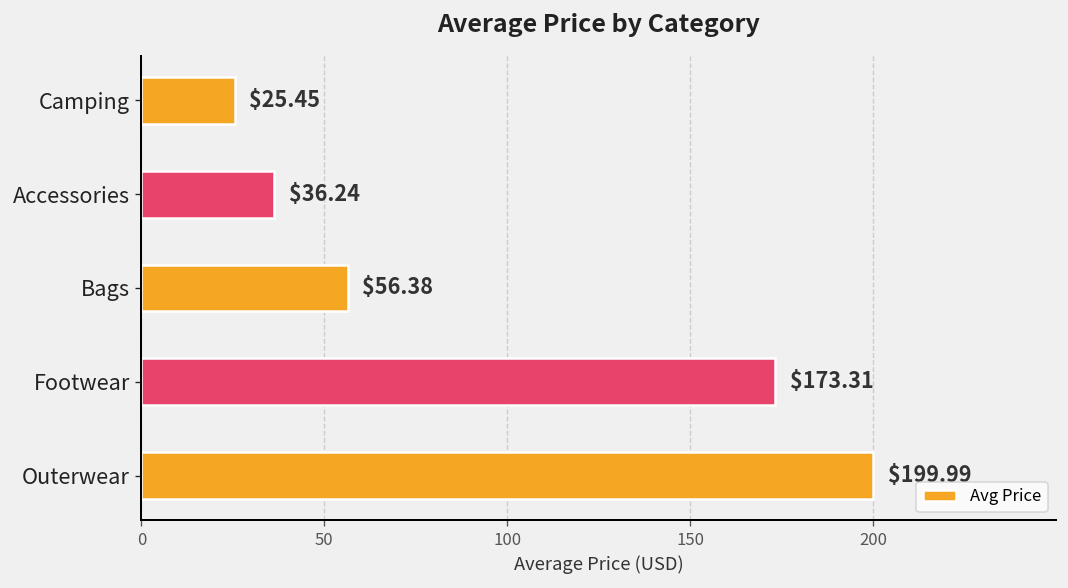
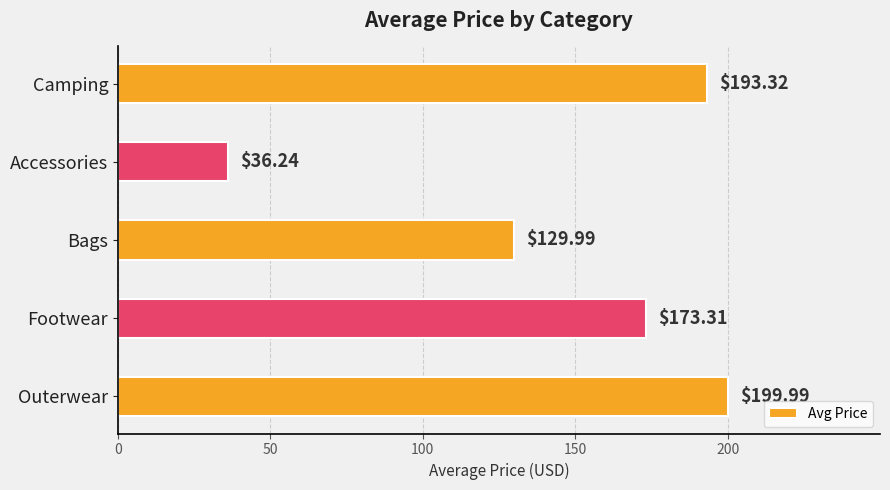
Camping: $25.45 -> $193.32
Bags: $56.38 -> $129.99
